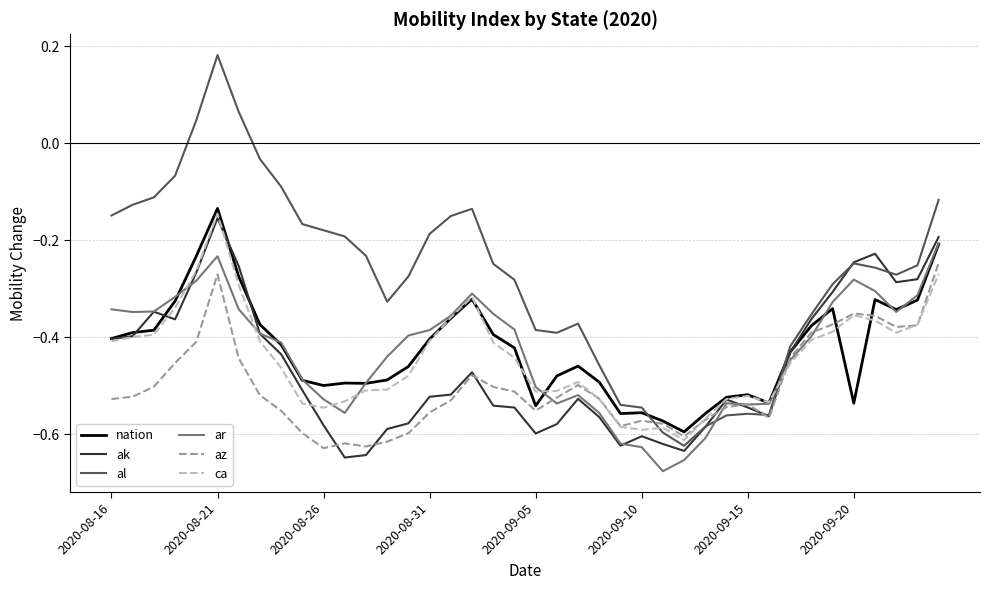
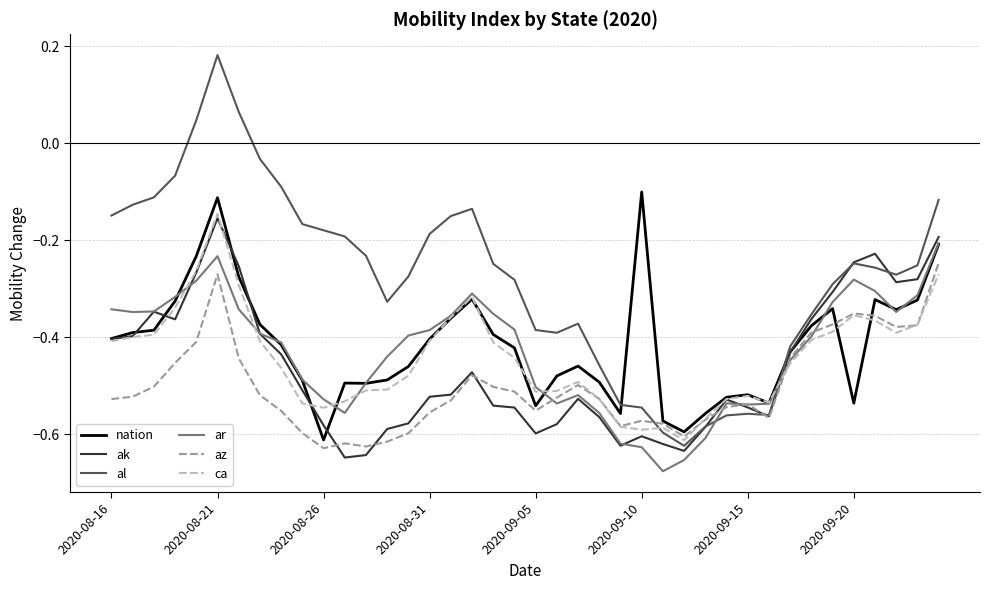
nation, 2020-08-21: -0.13 -> -0.11
nation, 2020-08-26: -0.50 -> -0.61
nation, 2020-09-10: -0.56 -> -0.10
